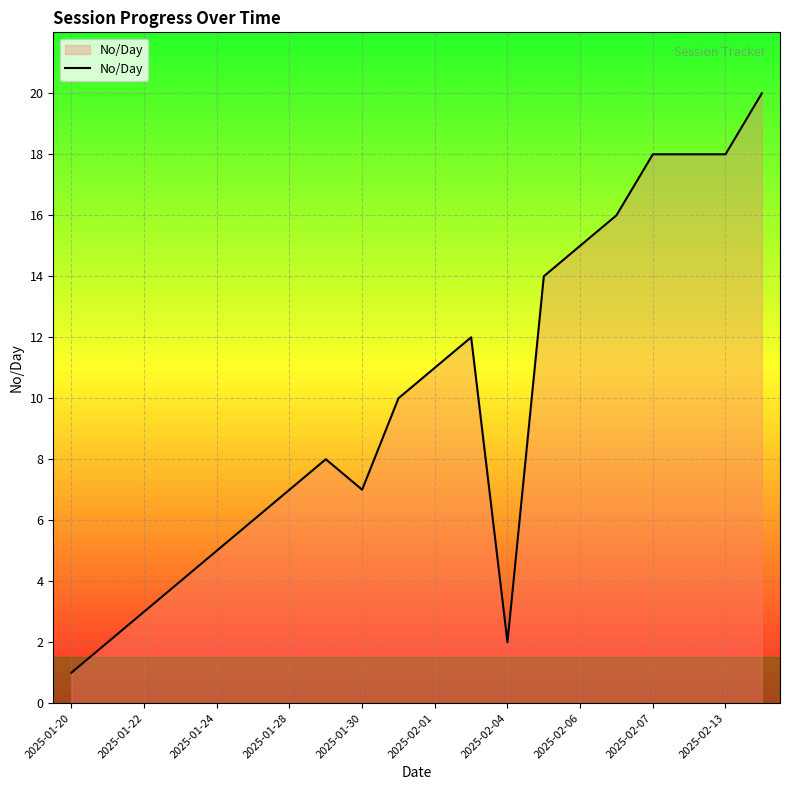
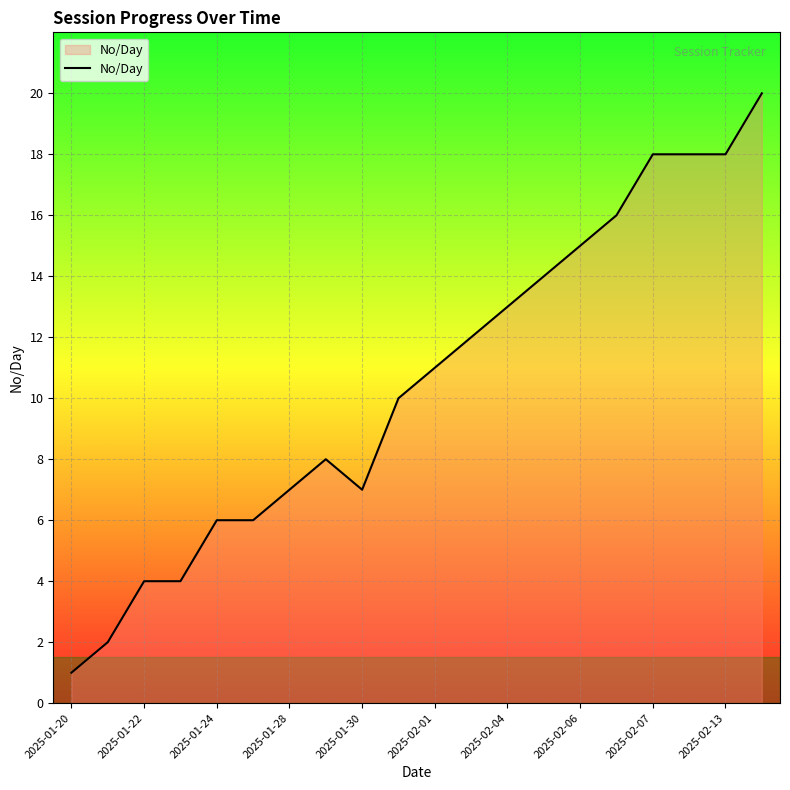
2025-01-22: 3 -> 4
2025-01-24: 5 -> 6
2025-02-04: 2 -> 13
